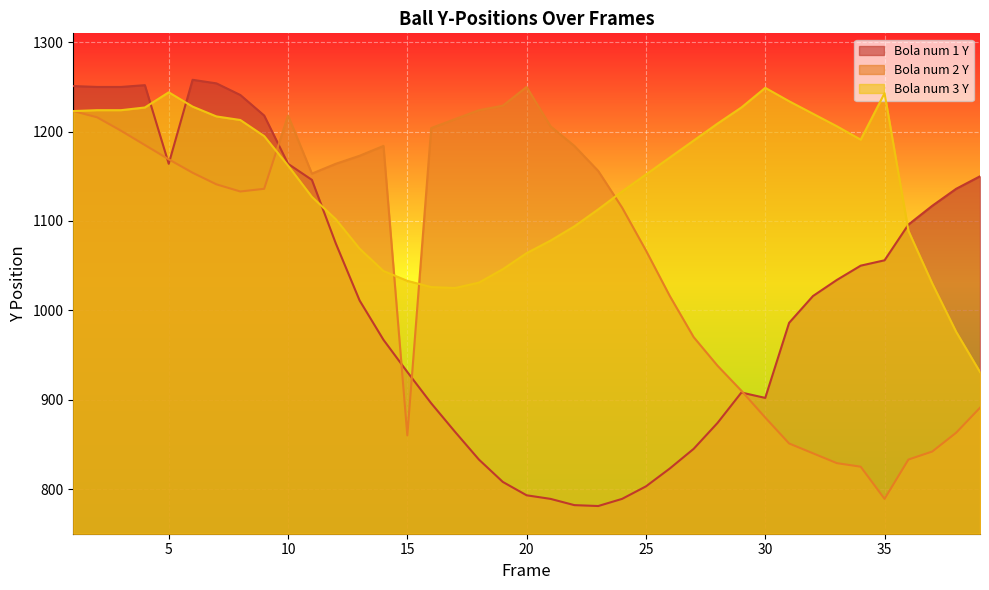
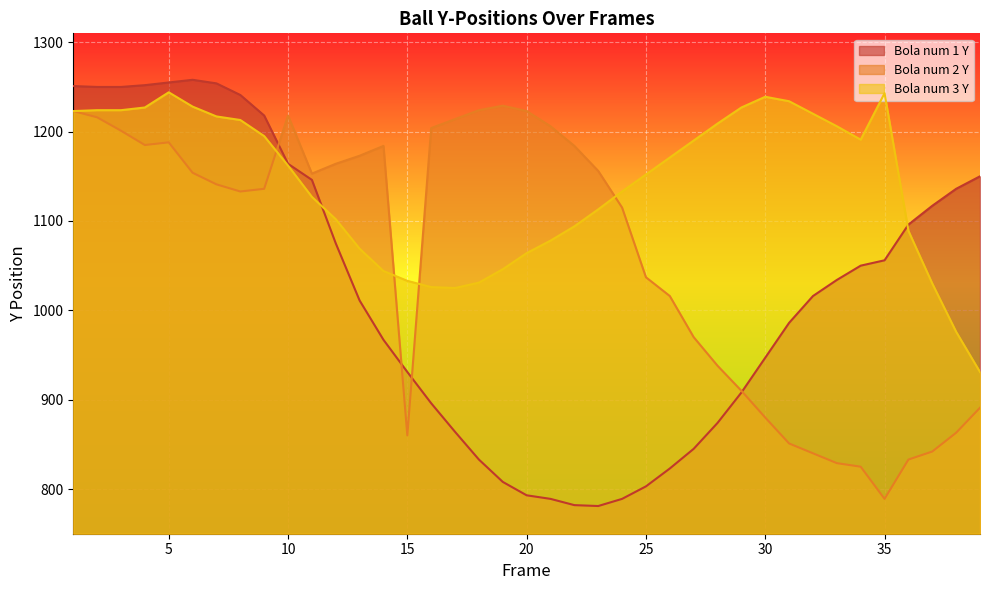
Bola num 1 Y, 5: 1160 -> 1260
Bola num 2 Y, 5: 1170 -> 1190
Bola num 2 Y, 20: 1250 -> 1220
Bola num 2 Y, 25: 1070 -> 1040
Bola num 1 Y, 30: 900 -> 950
Bola num 3 Y, 30: 1250 -> 1240
